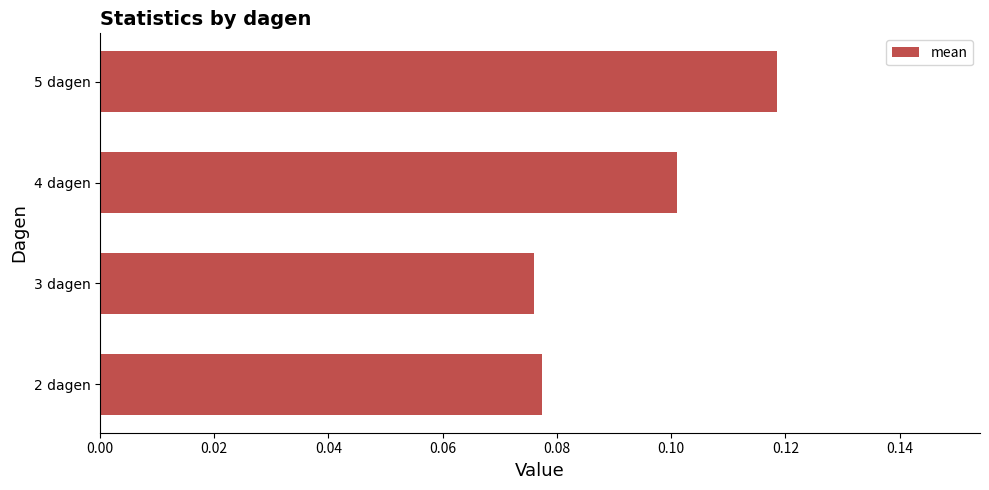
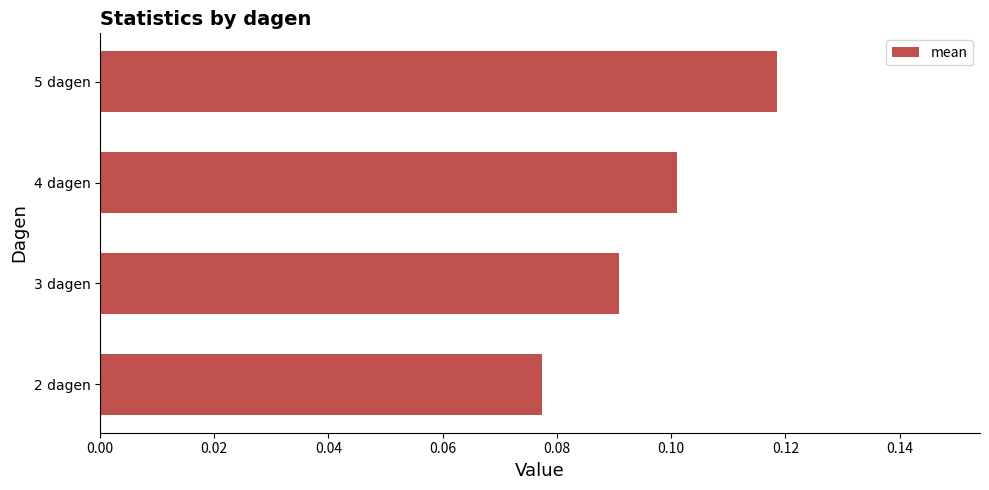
3 dagen: 0.076 -> 0.091
